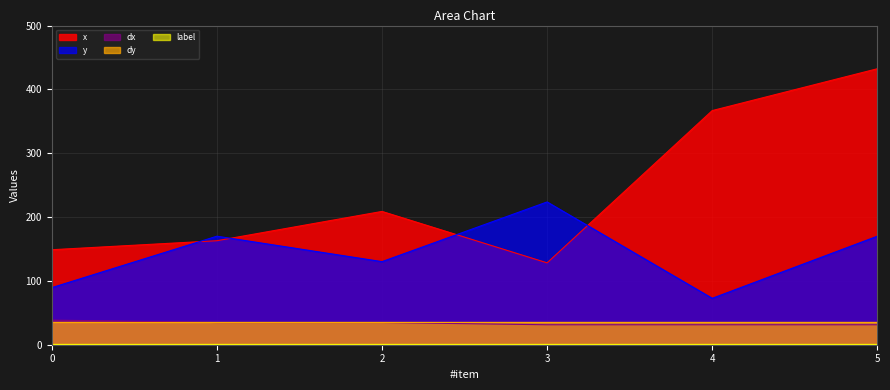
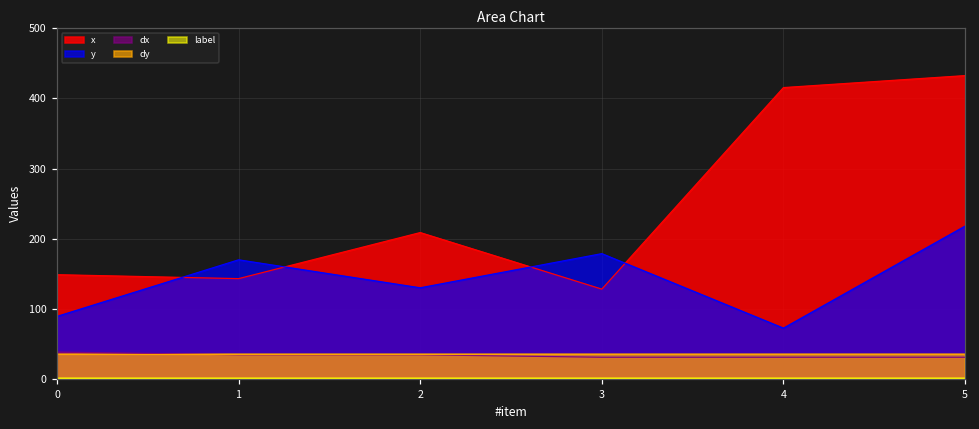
x, 1: 160 -> 140
y, 3: 220 -> 180
x, 4: 370 -> 420
y, 5: 170 -> 220
